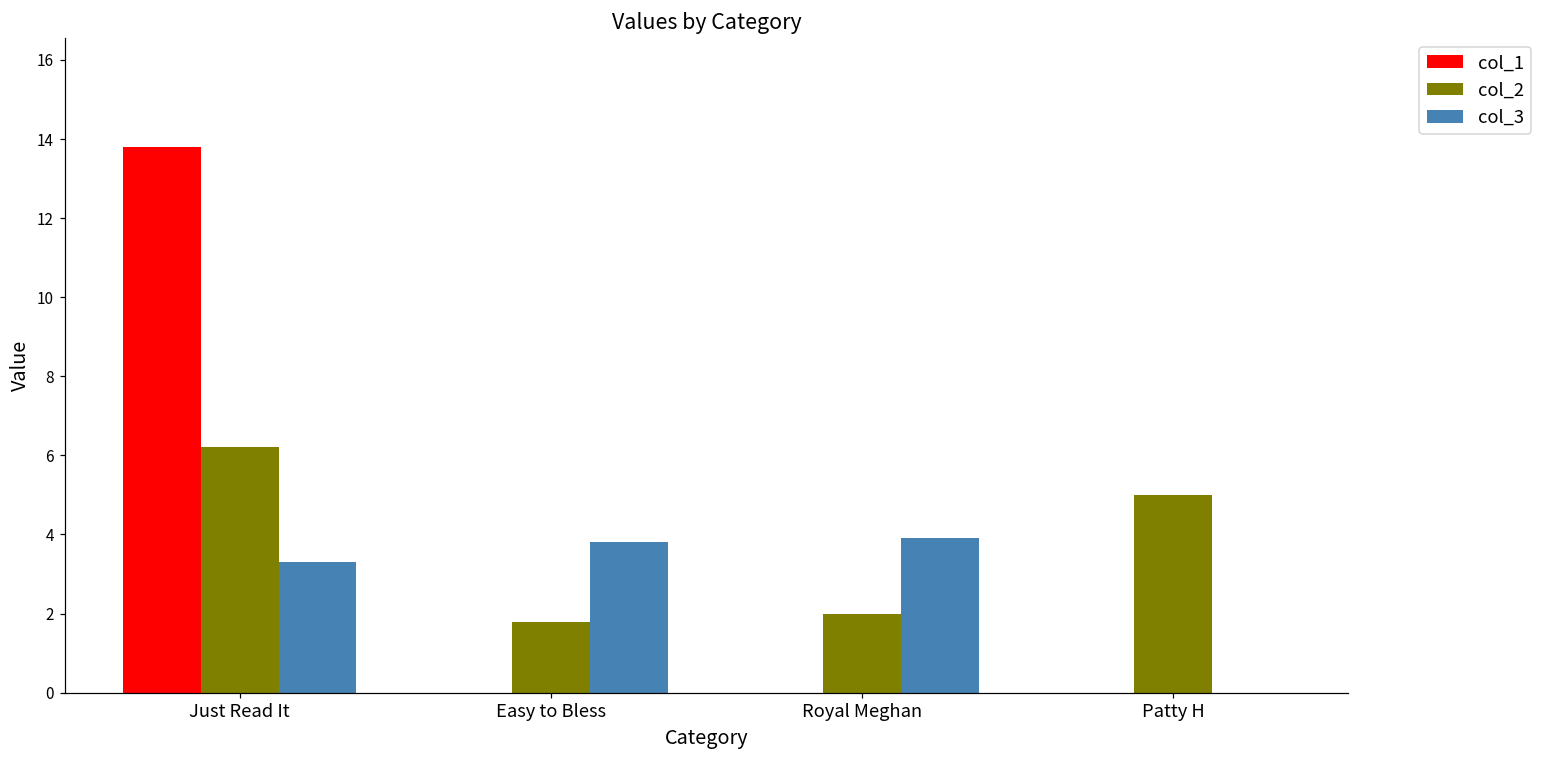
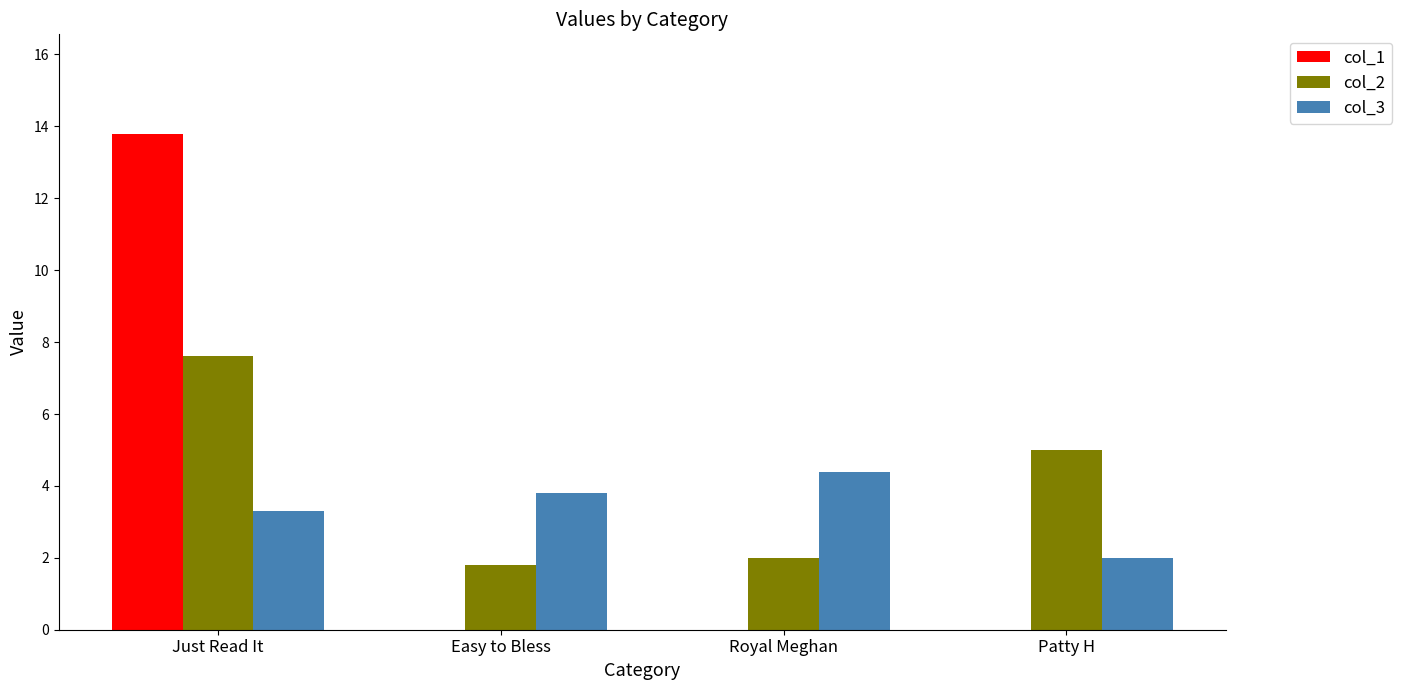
col_2, Just Read It: 6.2 -> 7.6
col_3, Royal Meghan: 3.9 -> 4.4
col_3, Patty H: 0 -> 2
